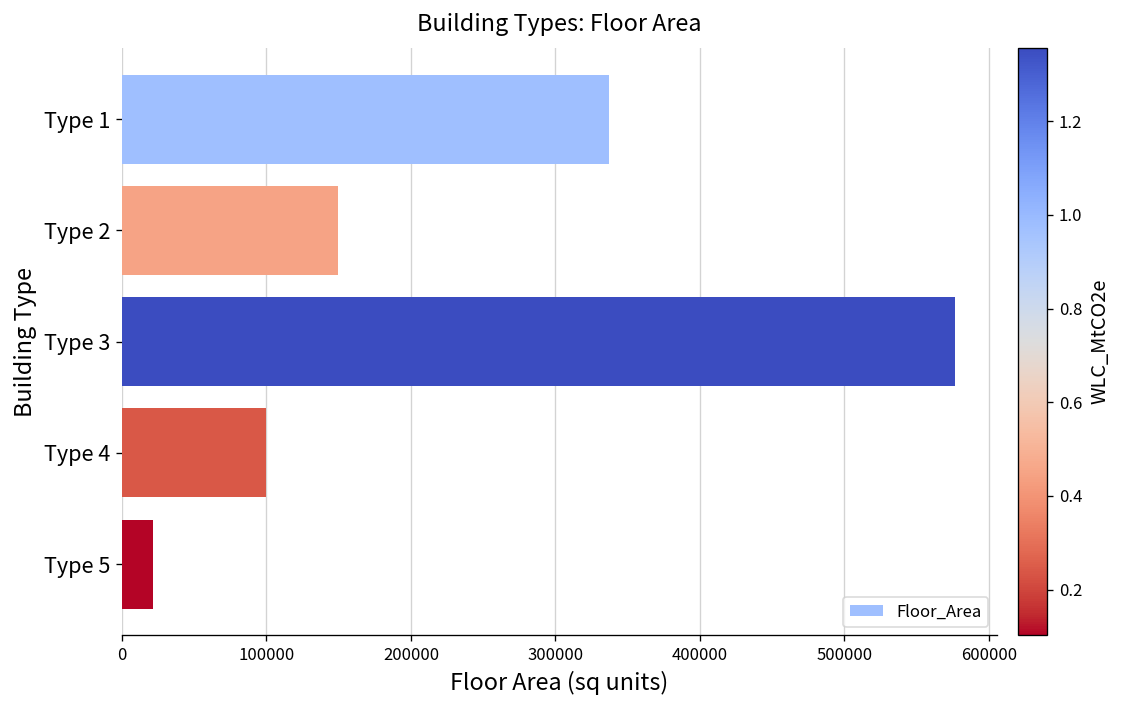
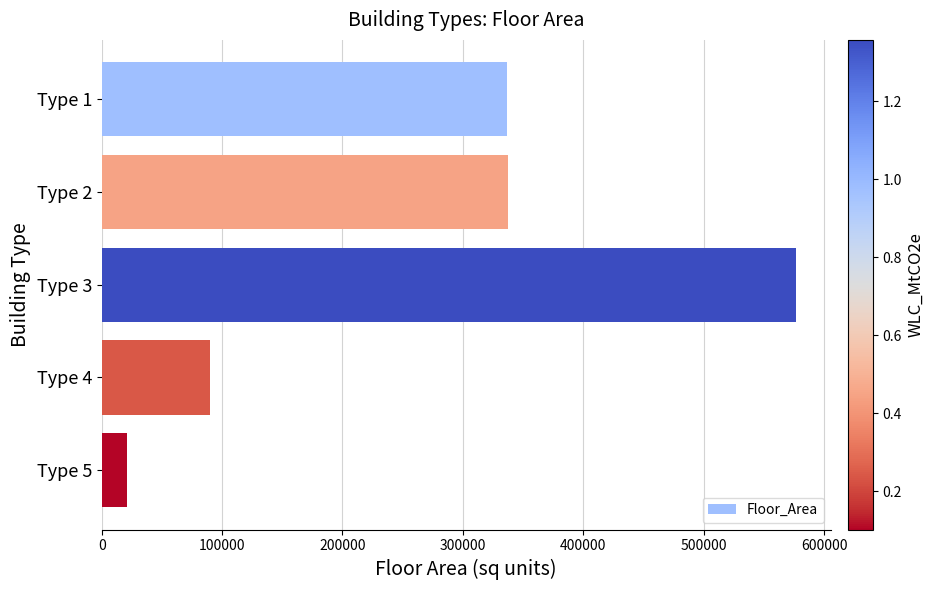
Type 2: 150000 -> 338000
Type 4: 100000 -> 90000
